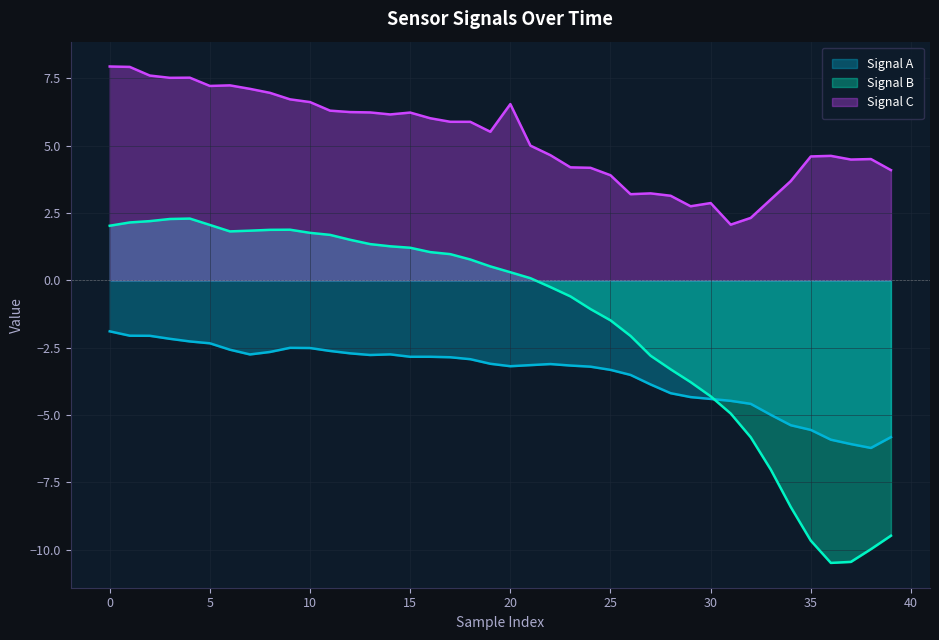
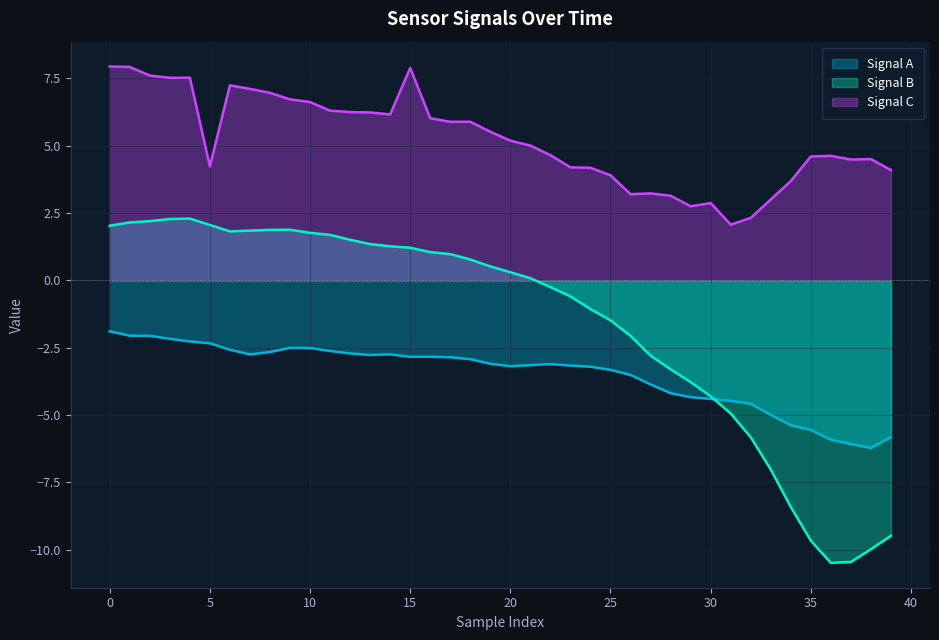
Signal C, 5: 7.2 -> 4.2
Signal C, 15: 6.2 -> 7.9
Signal C, 20: 6.5 -> 5.2
